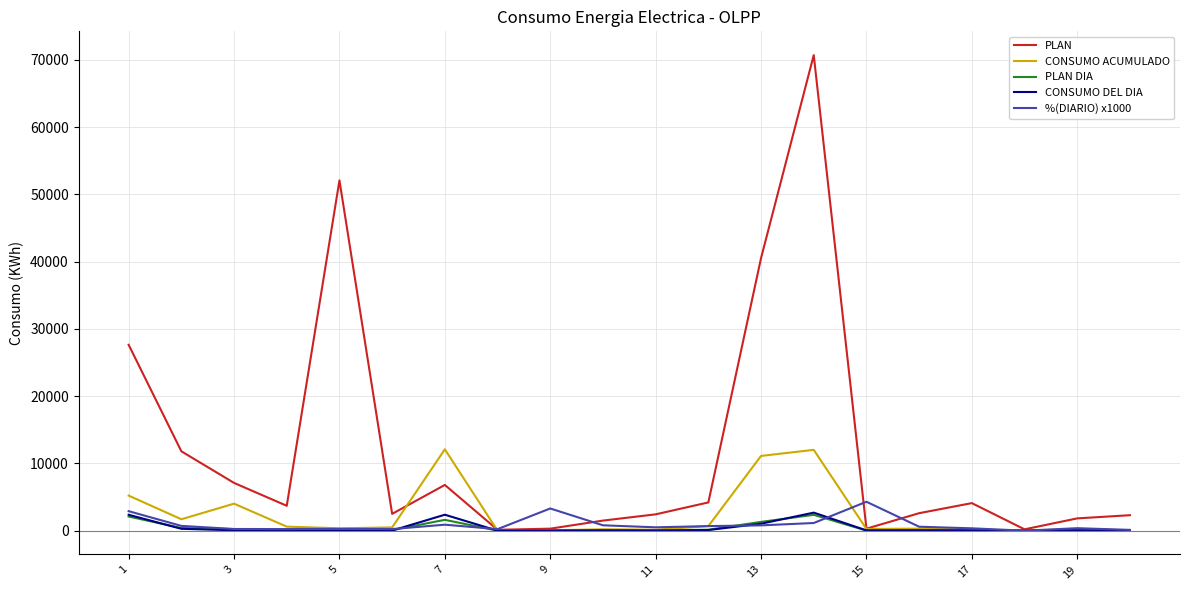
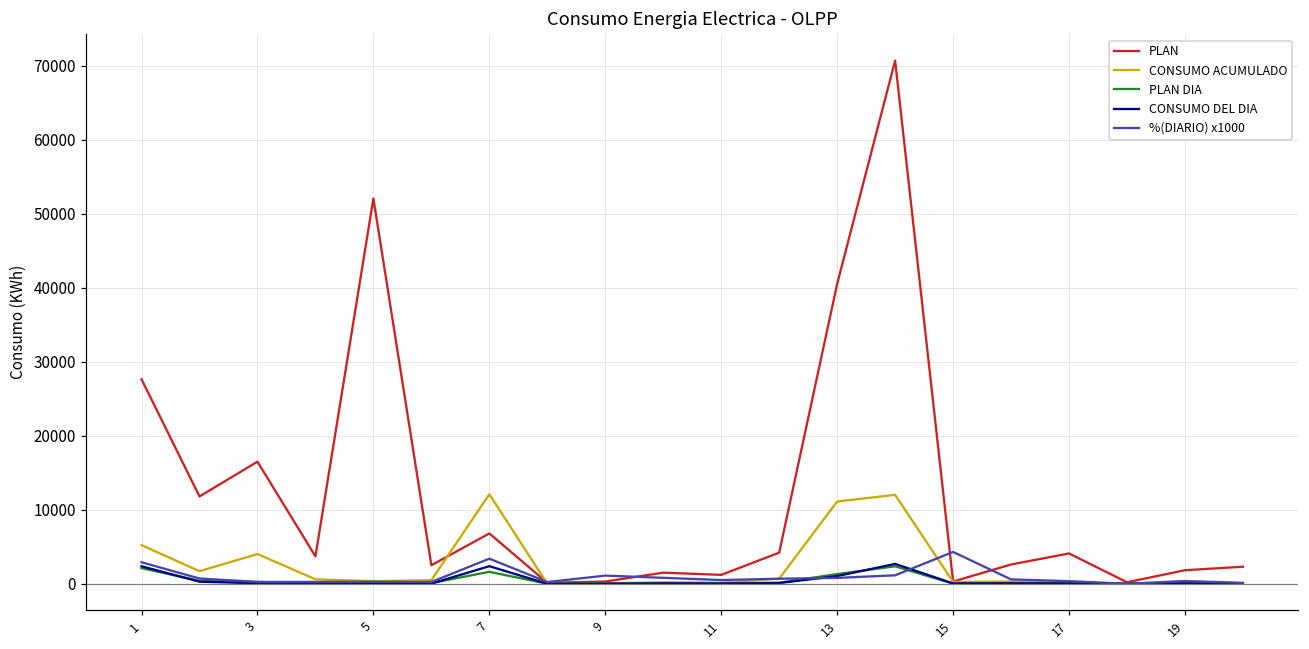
PLAN, 3: 7000 -> 16000
%(DIARIO) x1000, 7: 1000 -> 3000
%(DIARIO) x1000, 9: 3000 -> 1000
PLAN, 11: 2000 -> 1000
